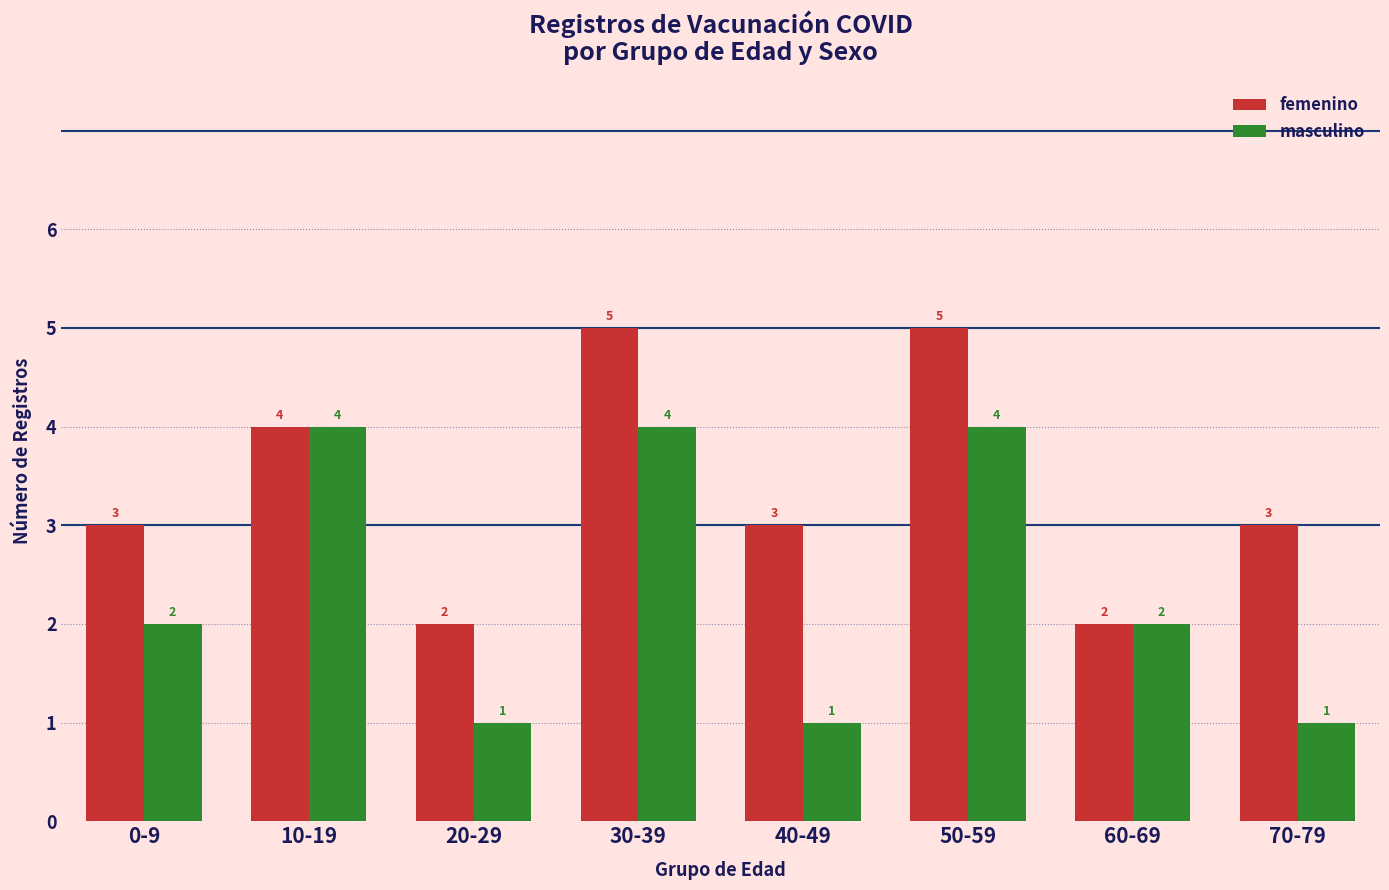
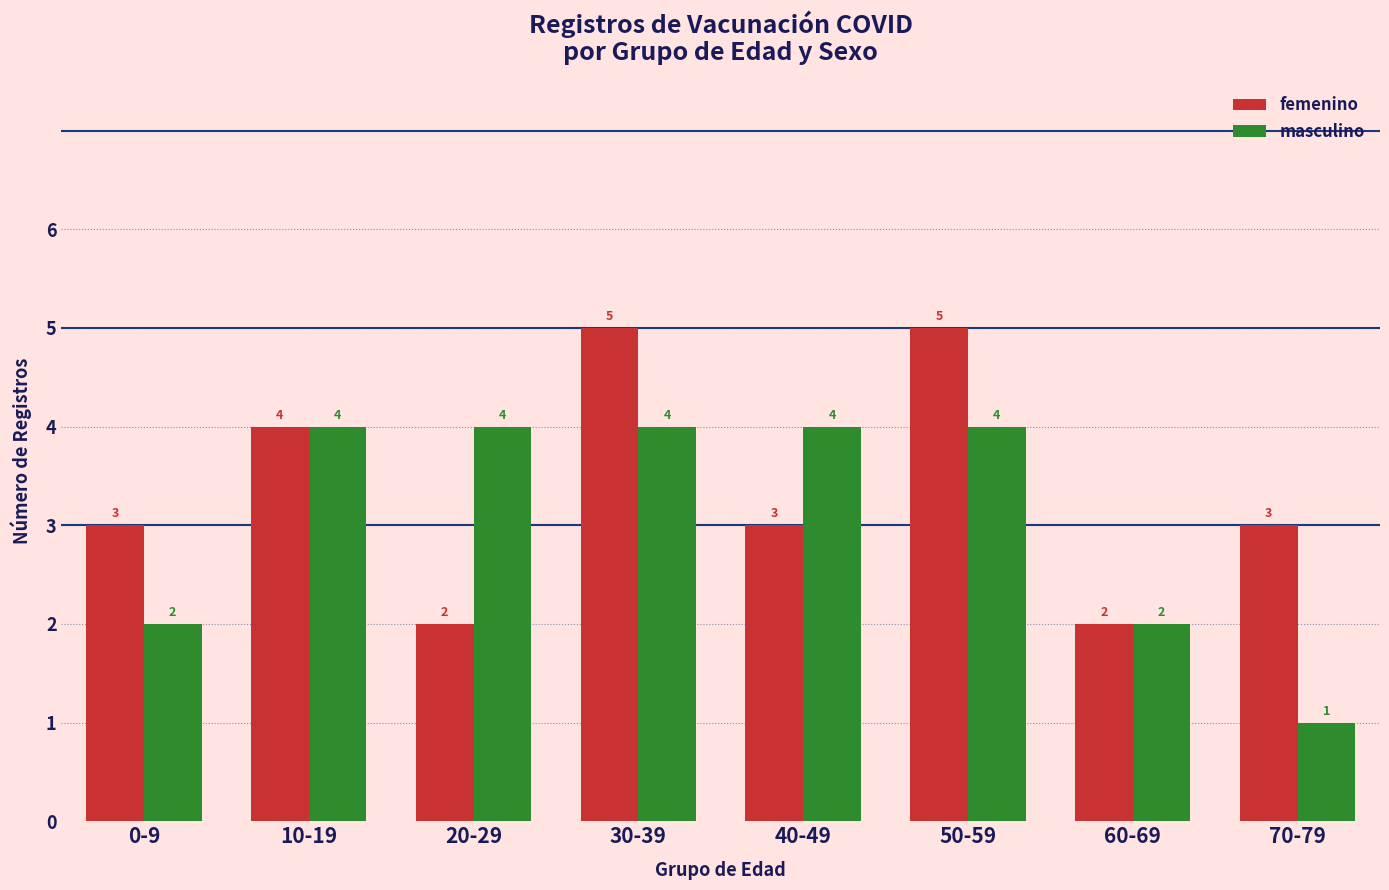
masculino, 20-29: 1 -> 4
masculino, 40-49: 1 -> 4
